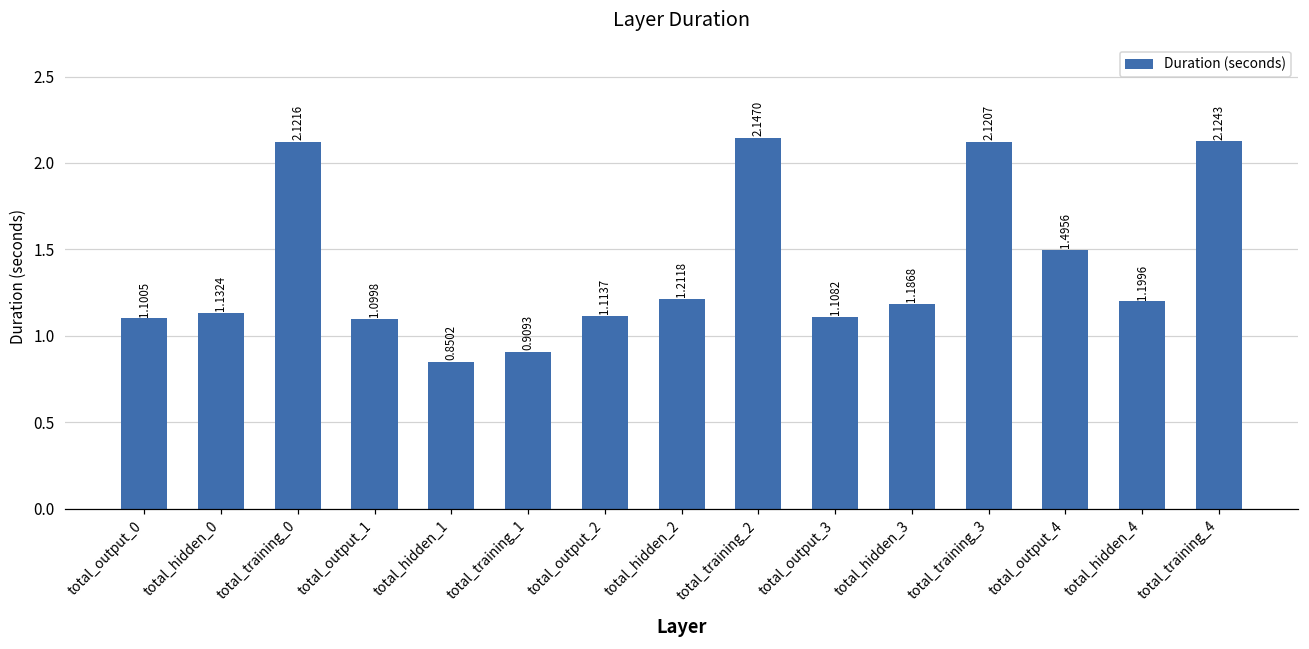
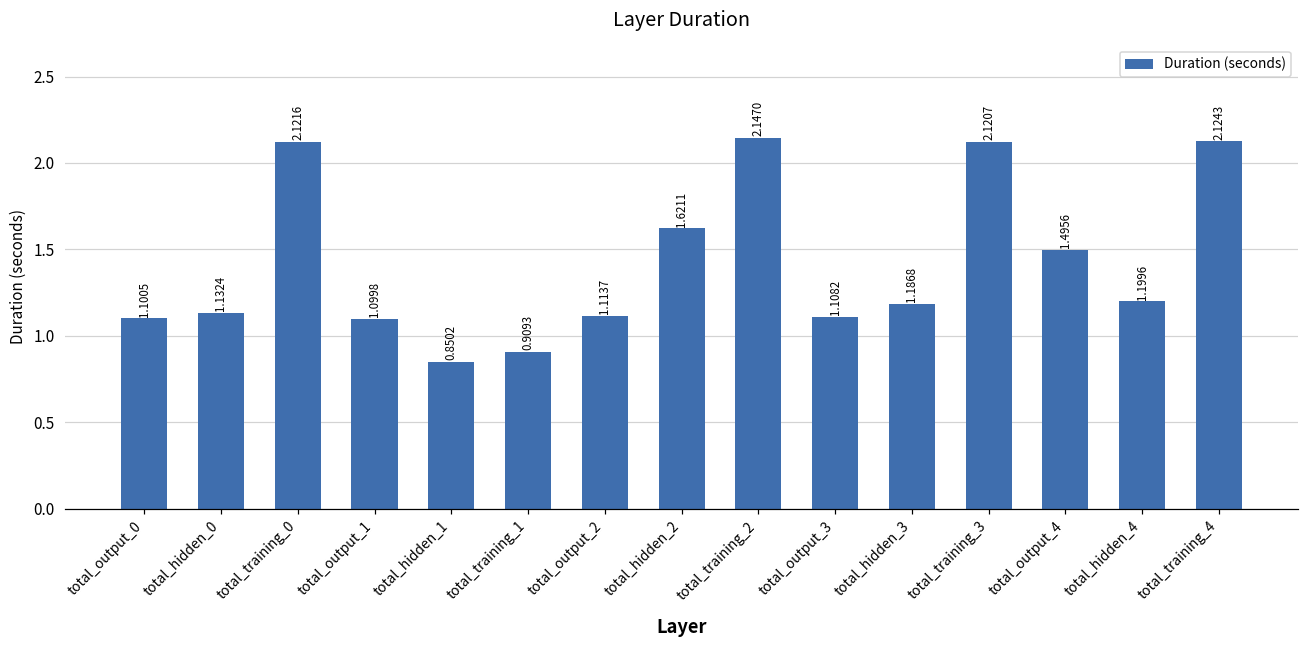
total_hidden_2: 1.2118 -> 1.6211
